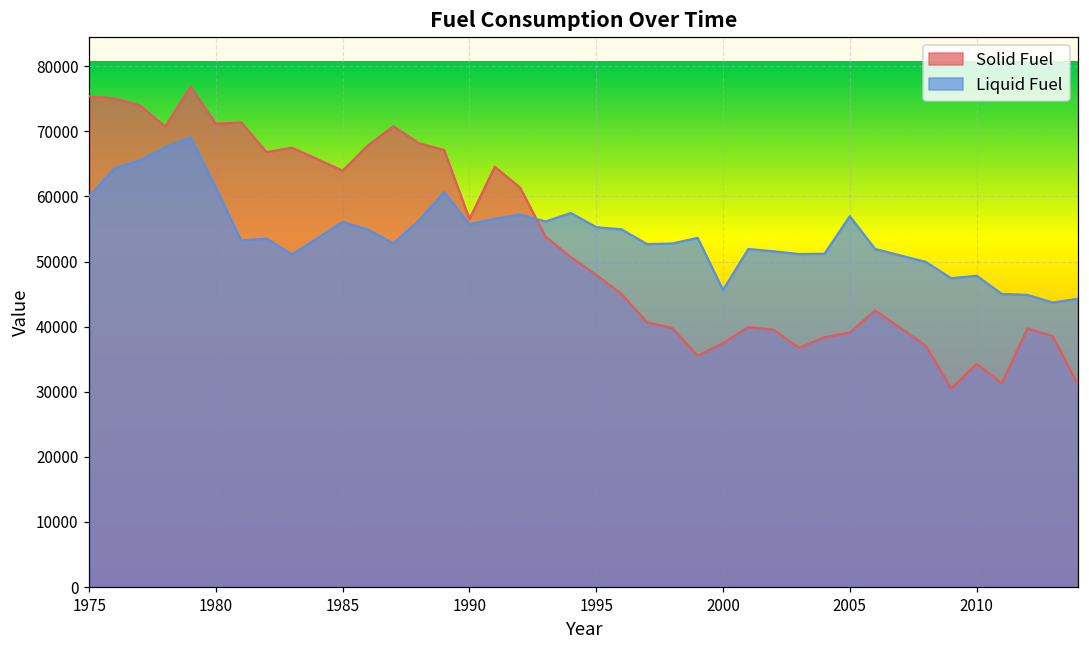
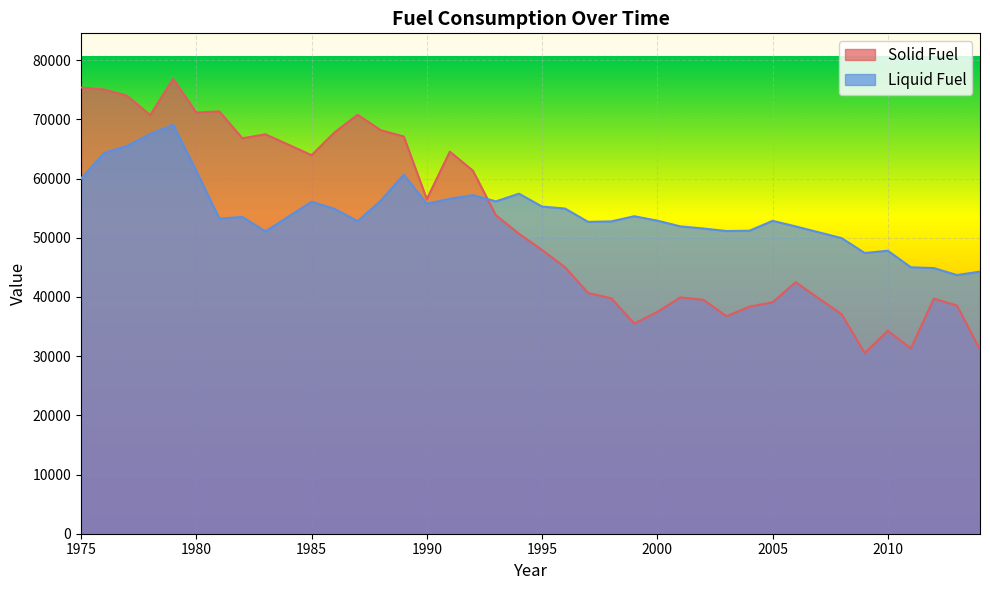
Liquid Fuel, 2000: 46000 -> 53000
Liquid Fuel, 2005: 57000 -> 53000
